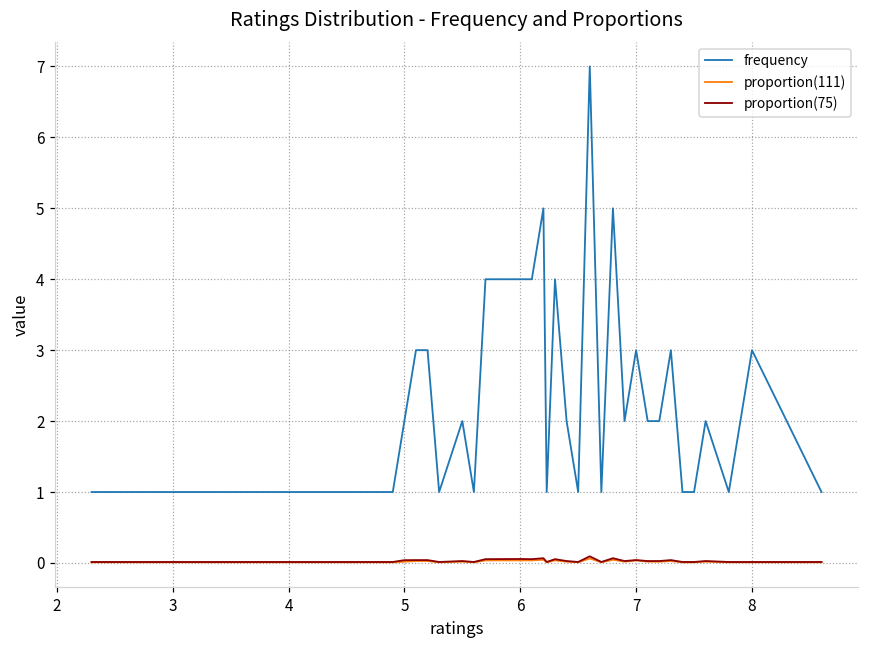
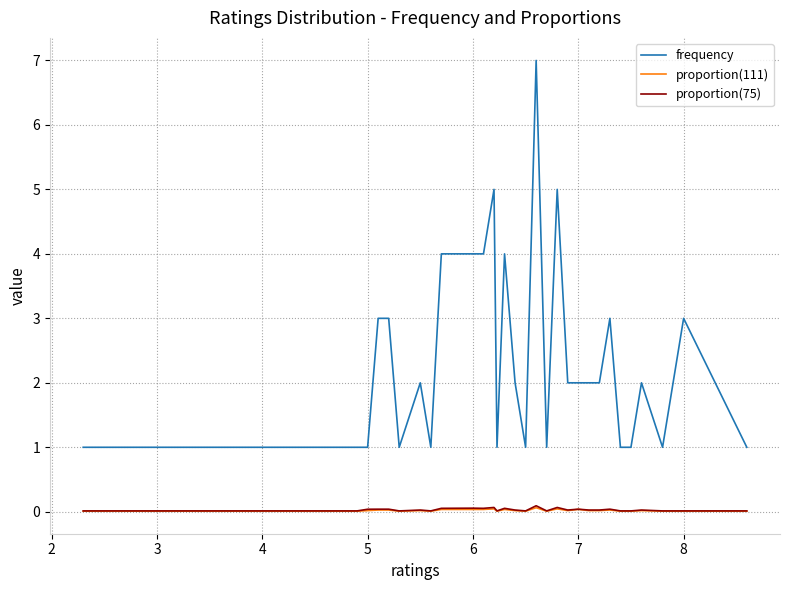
frequency, 5: 2 -> 1
frequency, 7: 3 -> 2
